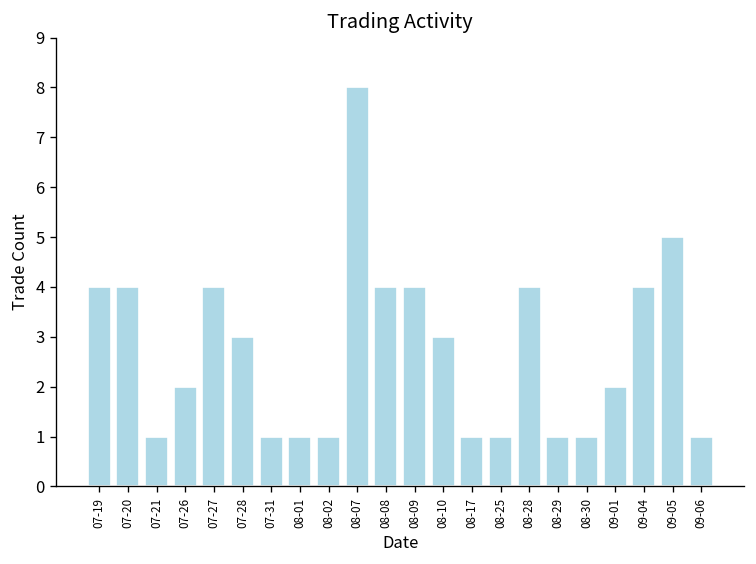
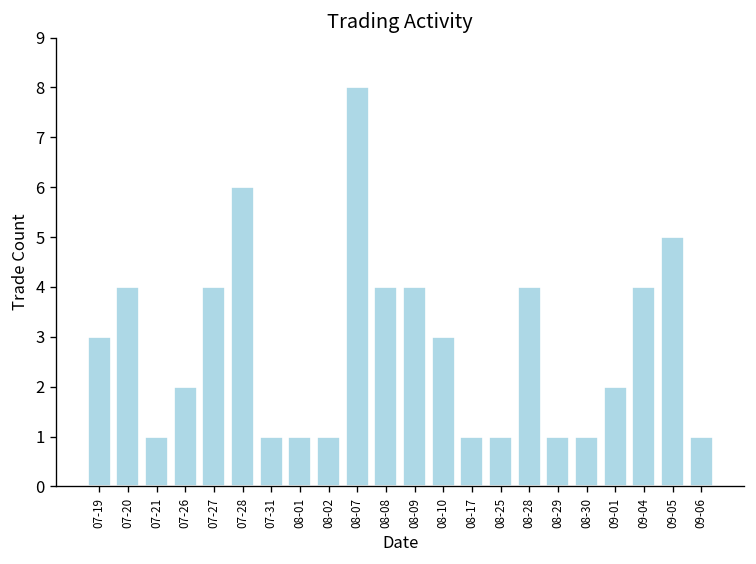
07-19: 4 -> 3
07-28: 3 -> 6
